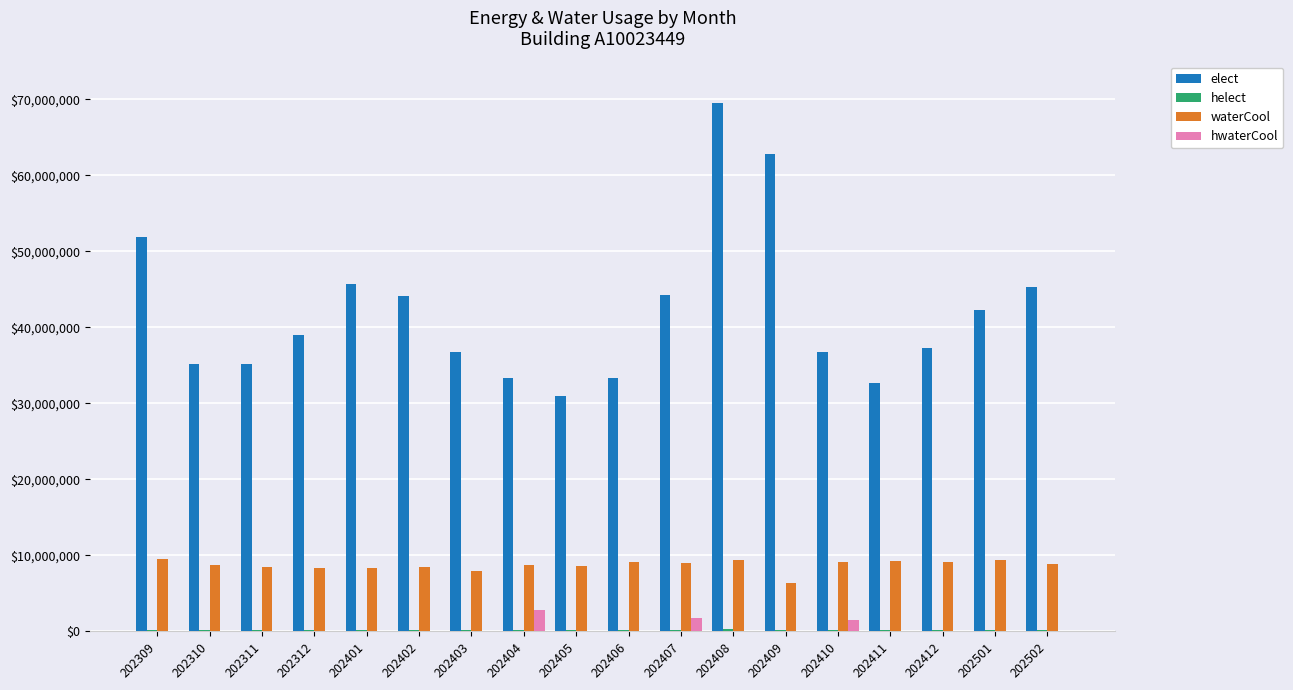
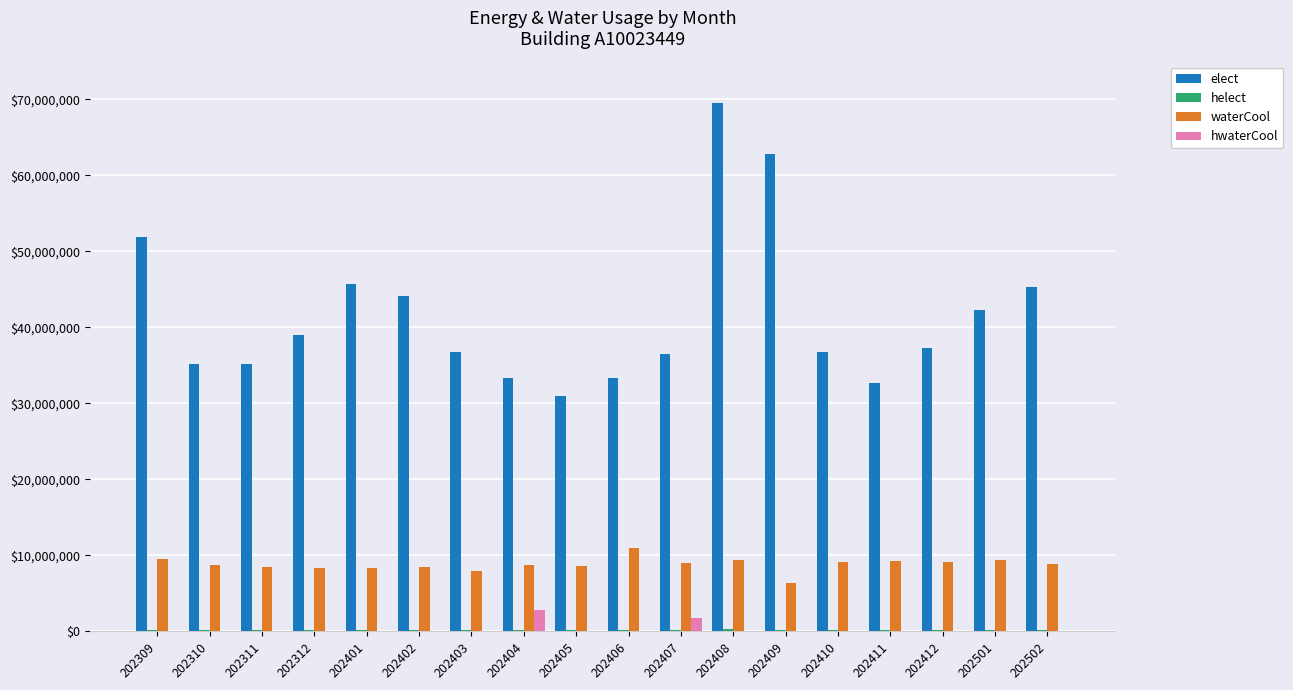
waterCool, 202406: $9,000,000 -> $11,000,000
elect, 202407: $44,000,000 -> $36,000,000
hwaterCool, 202410: $1,000,000 -> $0
